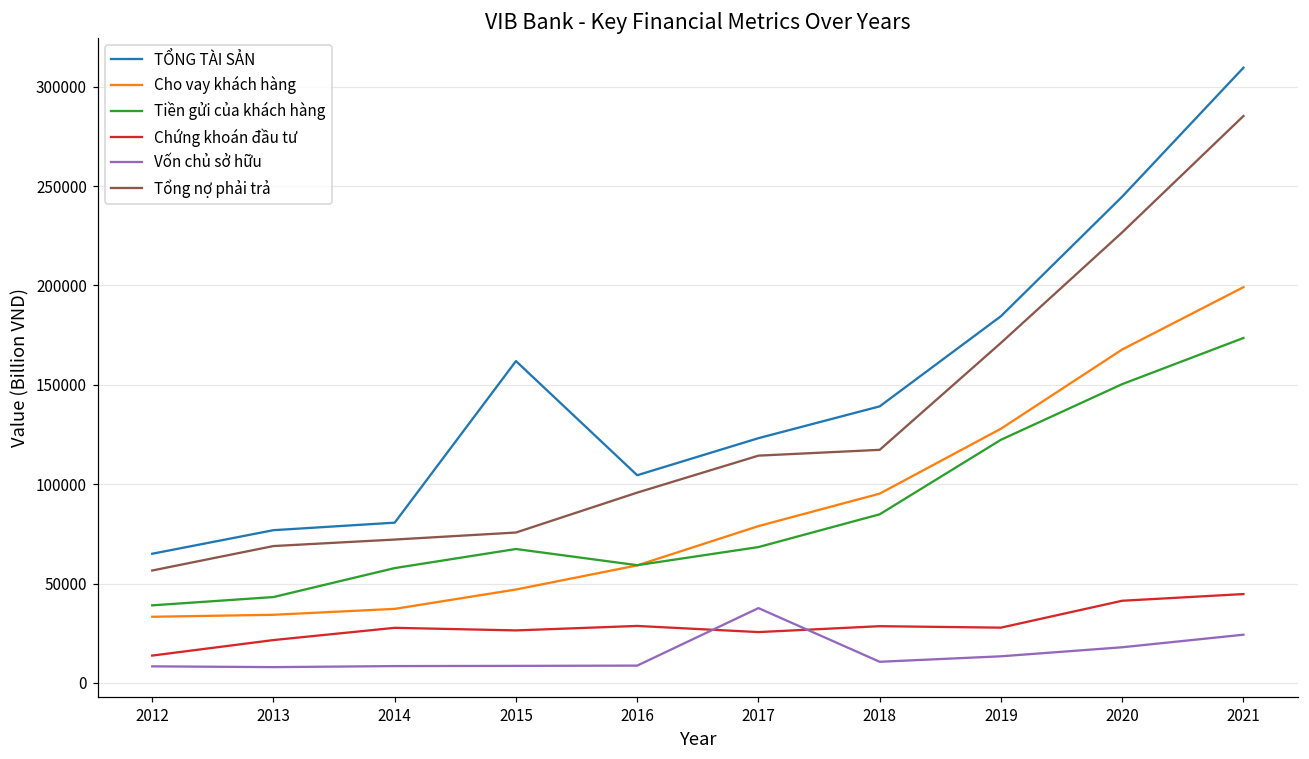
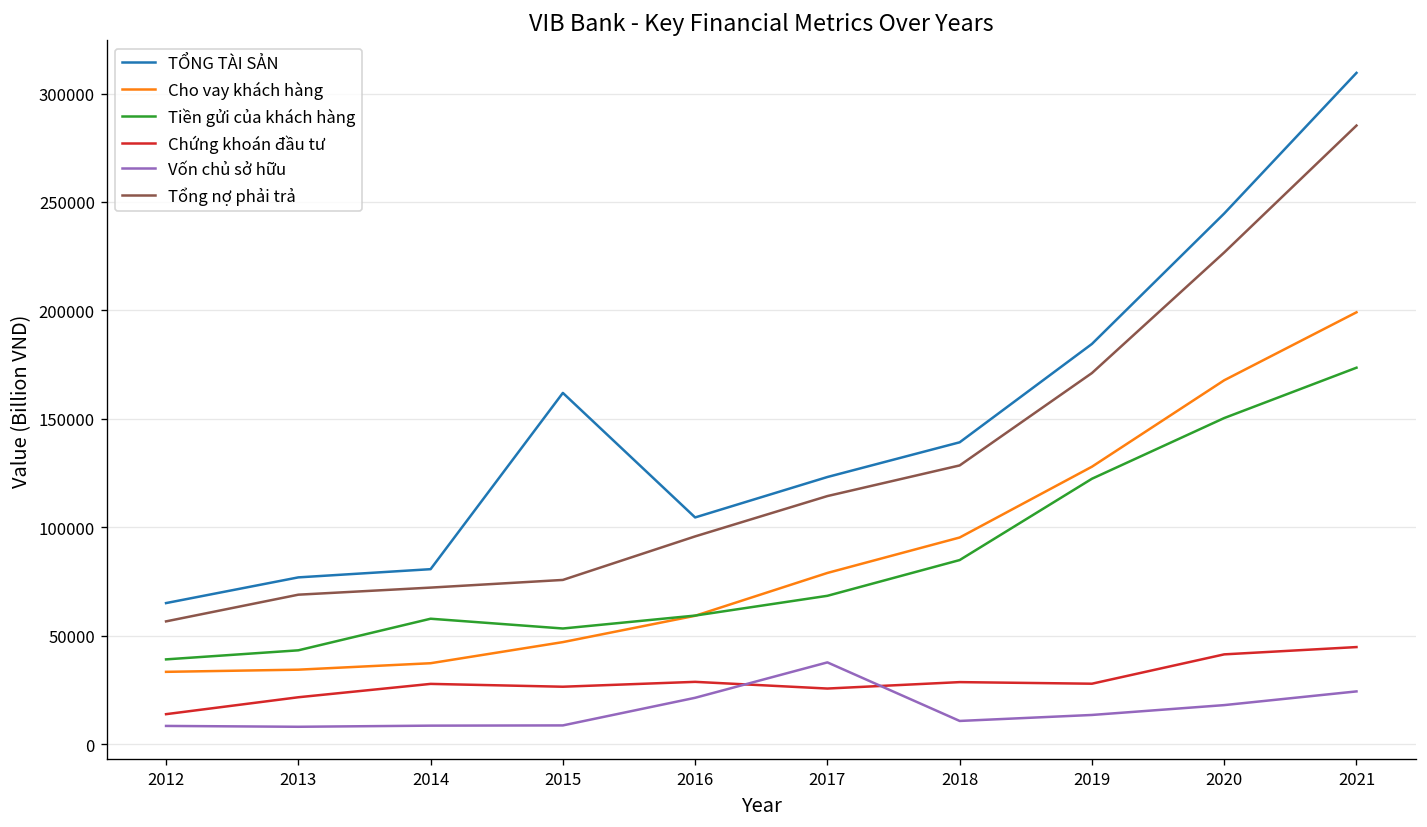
Tiền gửi của khách hàng, 2015: 67000 -> 53000
Vốn chủ sở hữu, 2016: 9000 -> 21000
Tổng nợ phải trả, 2018: 117000 -> 128000
